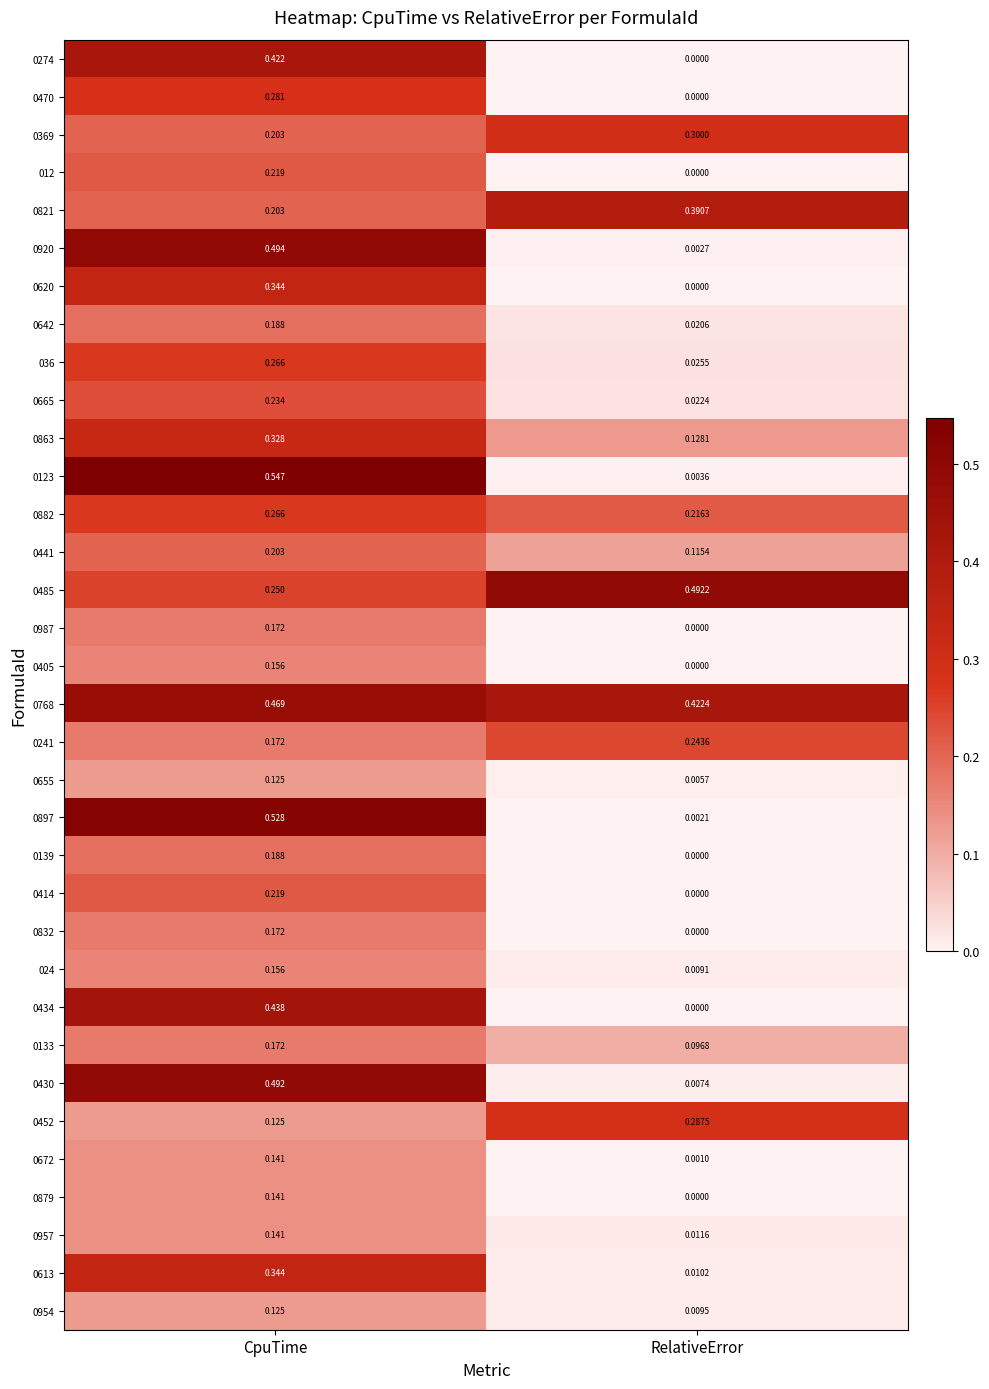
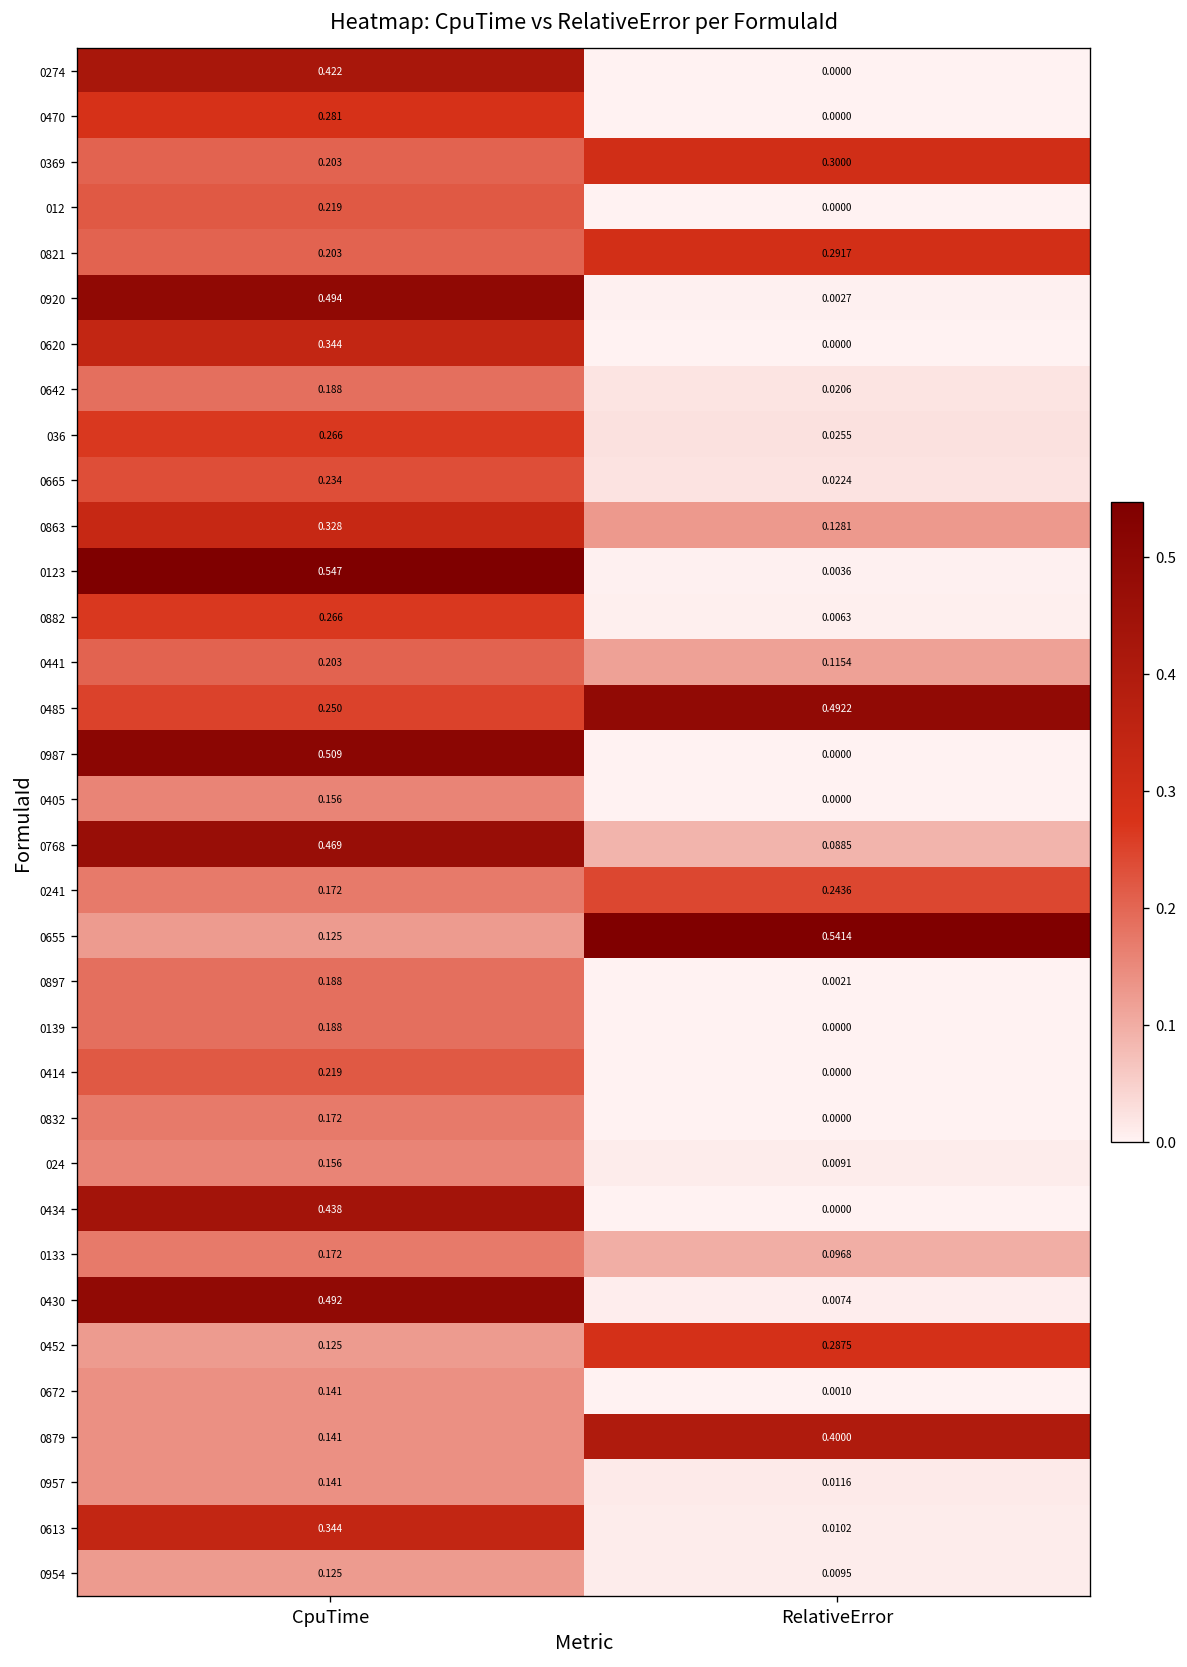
0821, RelativeError: 0.3907 -> 0.2917
0882, RelativeError: 0.2163 -> 0.0063
0987, CpuTime: 0.172 -> 0.509
0768, RelativeError: 0.4224 -> 0.0885
0655, RelativeError: 0.0057 -> 0.5414
0897, CpuTime: 0.528 -> 0.188
0879, RelativeError: 0.0000 -> 0.4000
